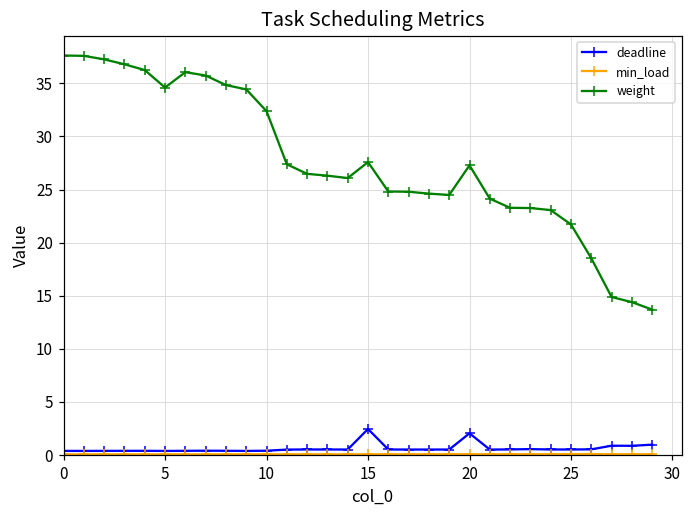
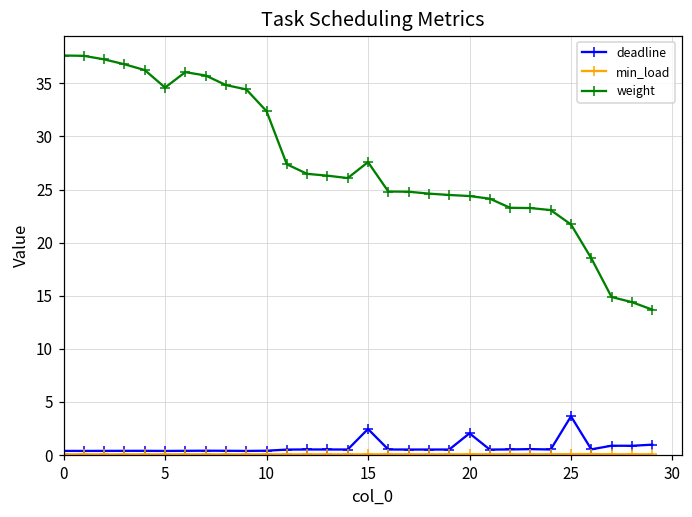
weight, 20: 27 -> 24
deadline, 25: 1 -> 4
